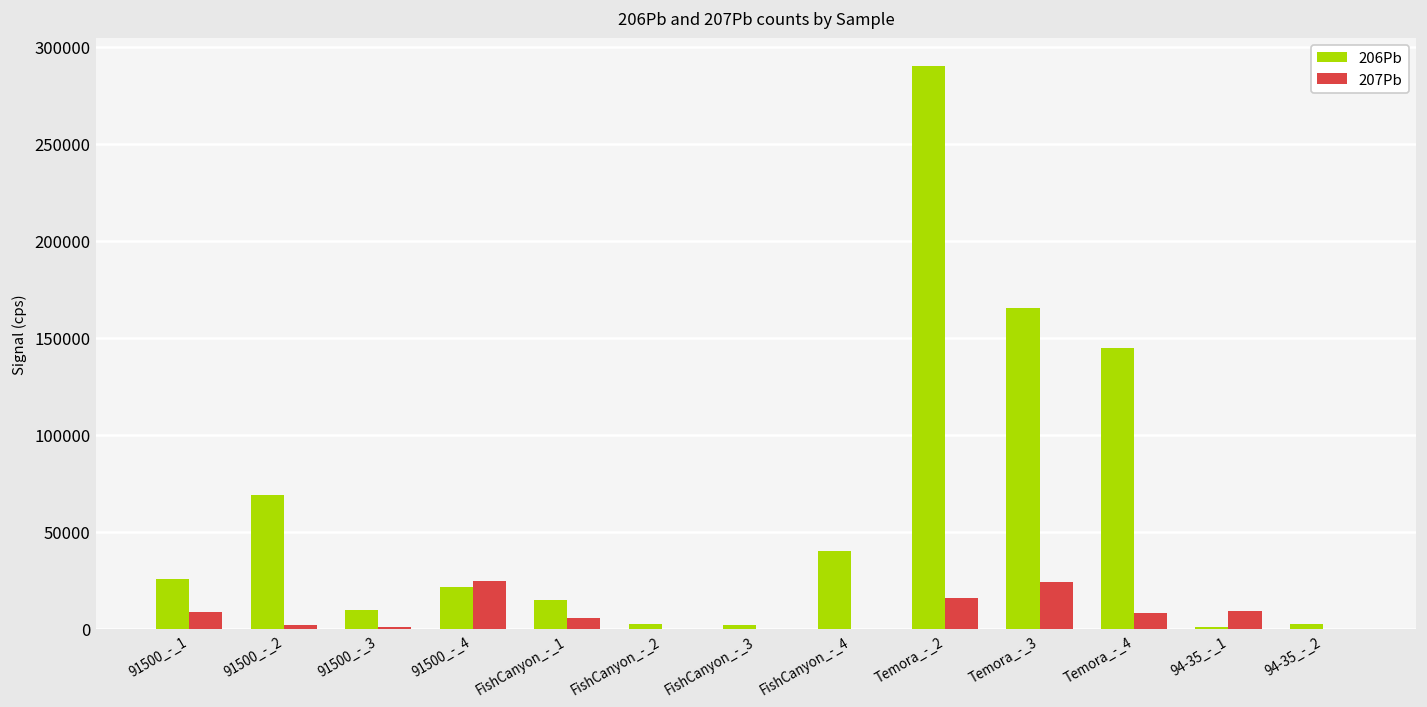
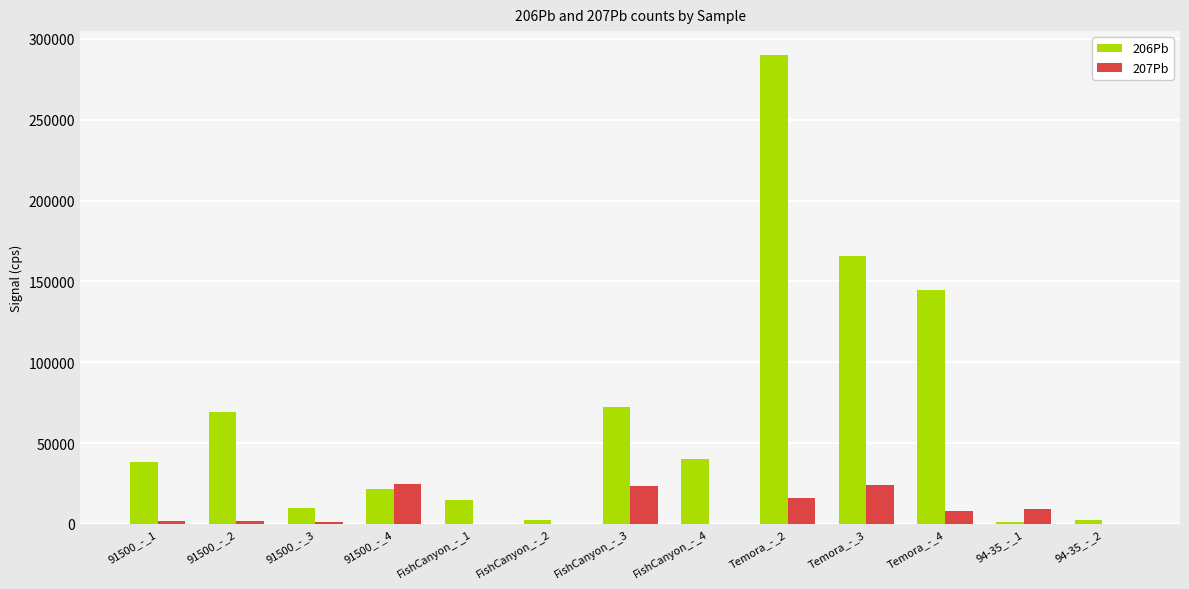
206Pb, 91500_-_1: 26000 -> 38000
207Pb, 91500_-_1: 9000 -> 2000
207Pb, FishCanyon_-_1: 6000 -> 0
206Pb, FishCanyon_-_3: 2000 -> 72000
207Pb, FishCanyon_-_3: 0 -> 24000
